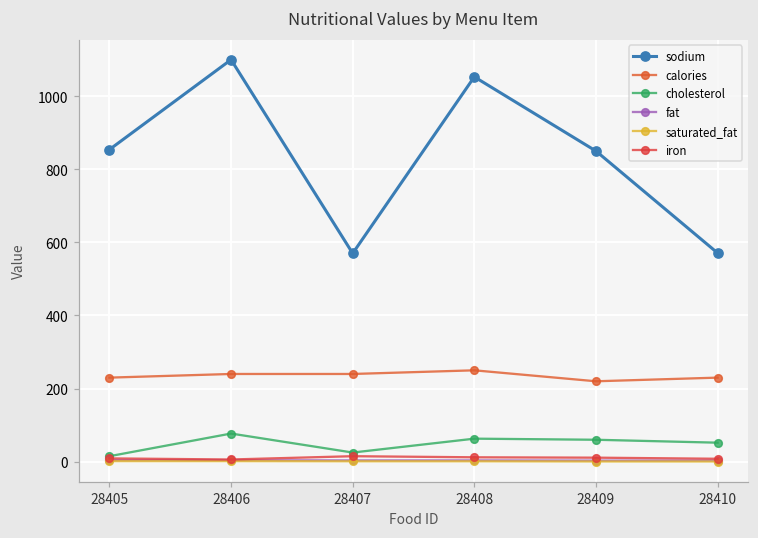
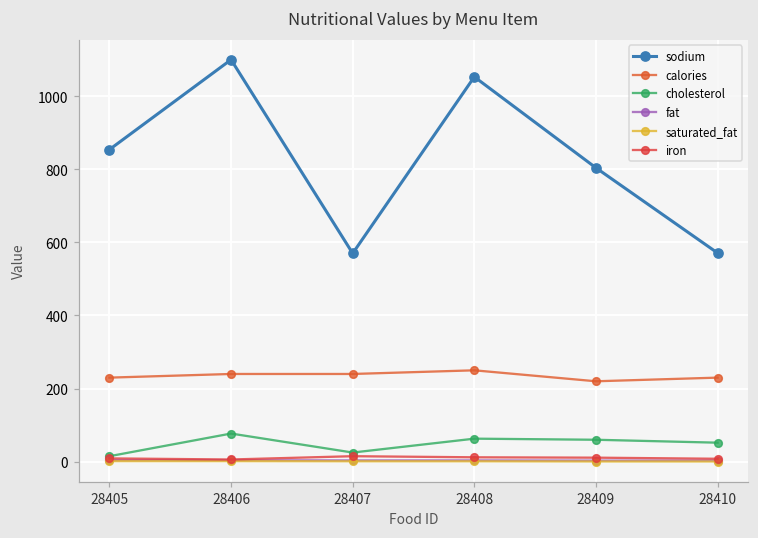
sodium, 28409: 850 -> 800
